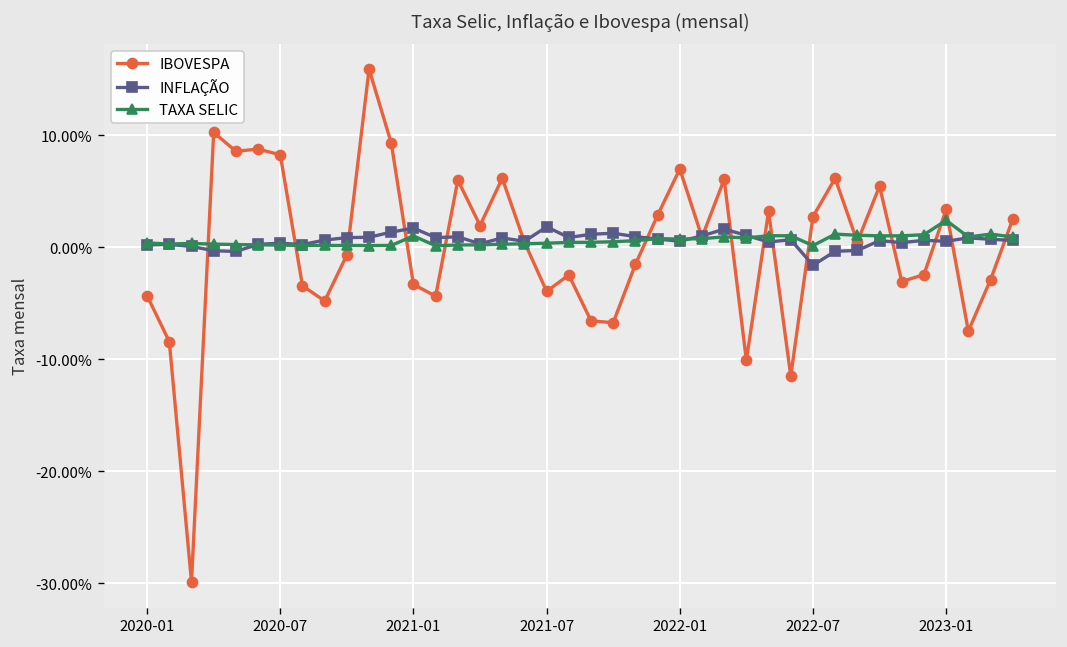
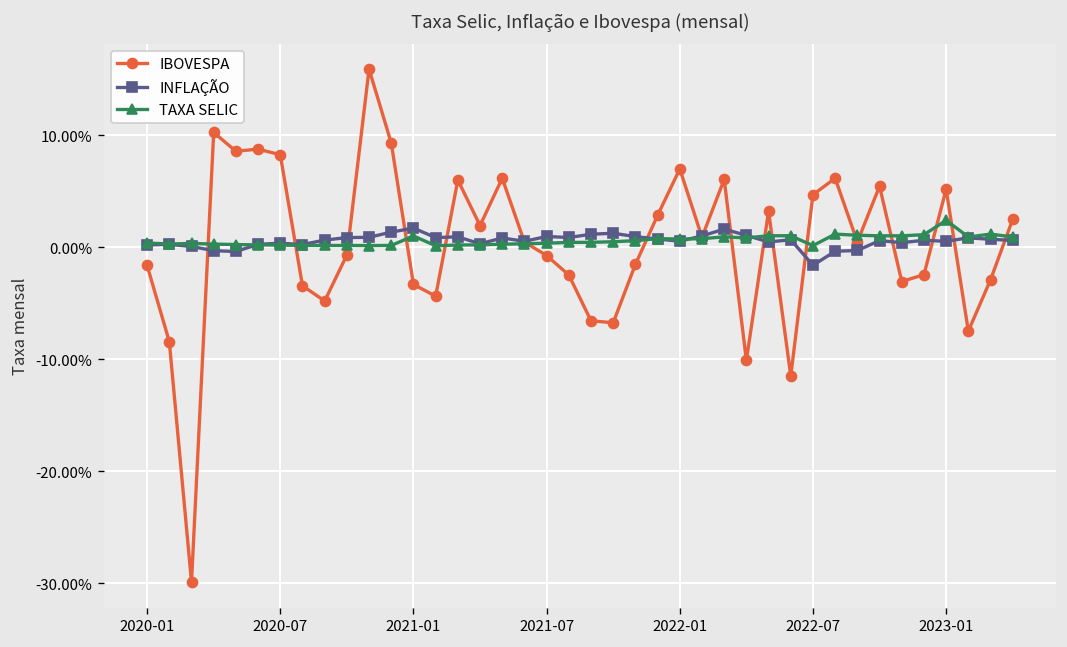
IBOVESPA, 2020-01: -4% -> -2%
IBOVESPA, 2021-07: -4% -> -1%
INFLAÇÃO, 2021-07: 2% -> 1%
IBOVESPA, 2022-07: 3% -> 5%
IBOVESPA, 2023-01: 3% -> 5%
